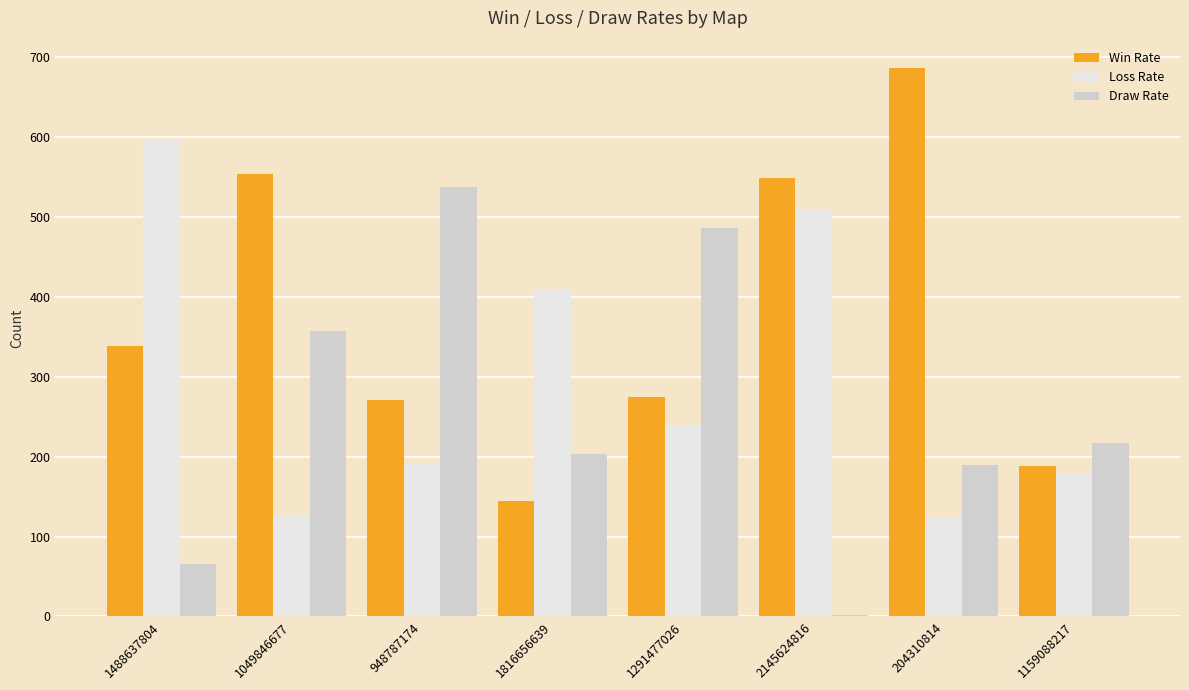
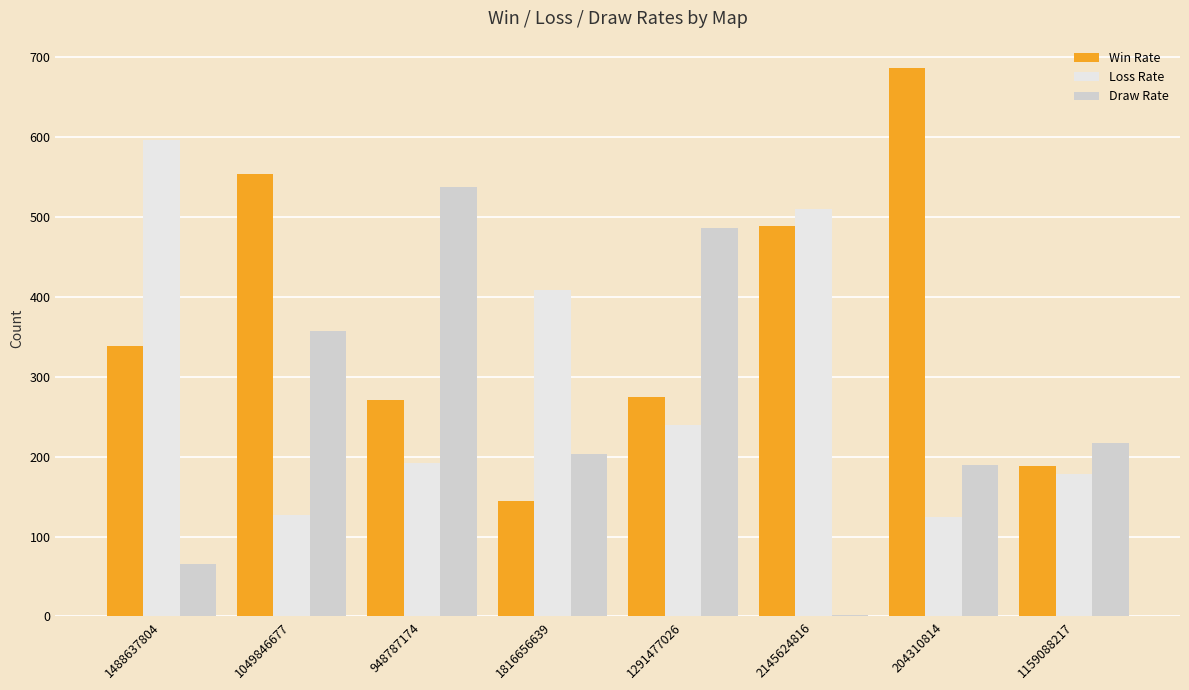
Win Rate, 2145624816: 550 -> 490
